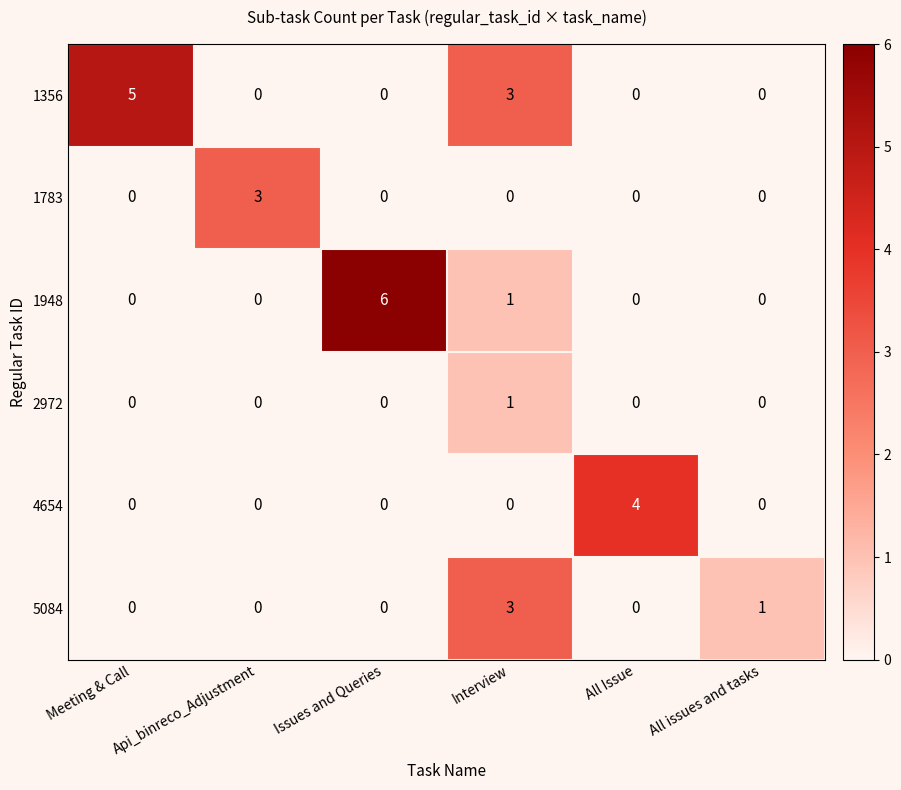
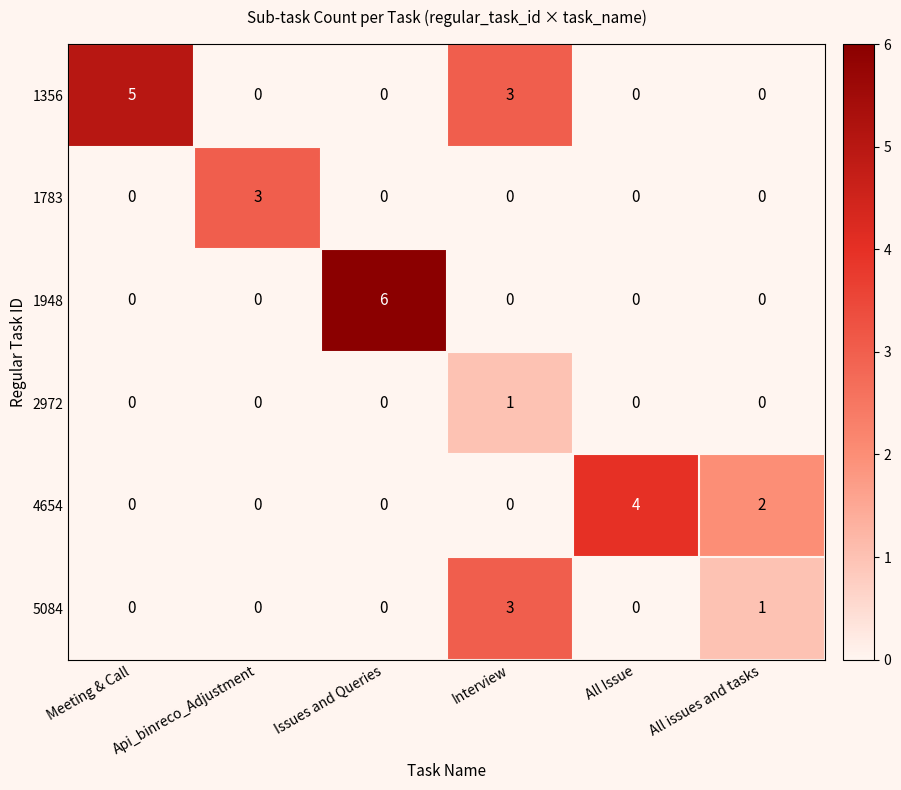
1948, Interview: 1 -> 0
4654, All issues and tasks: 0 -> 2
